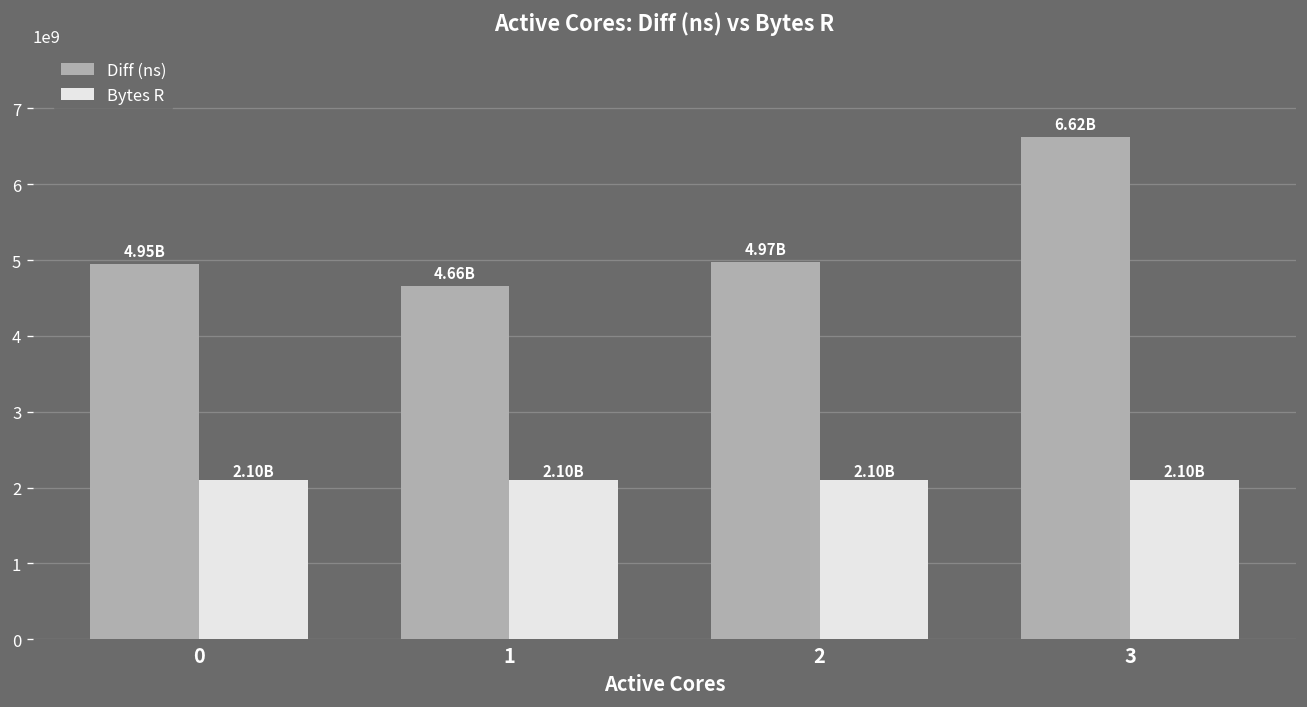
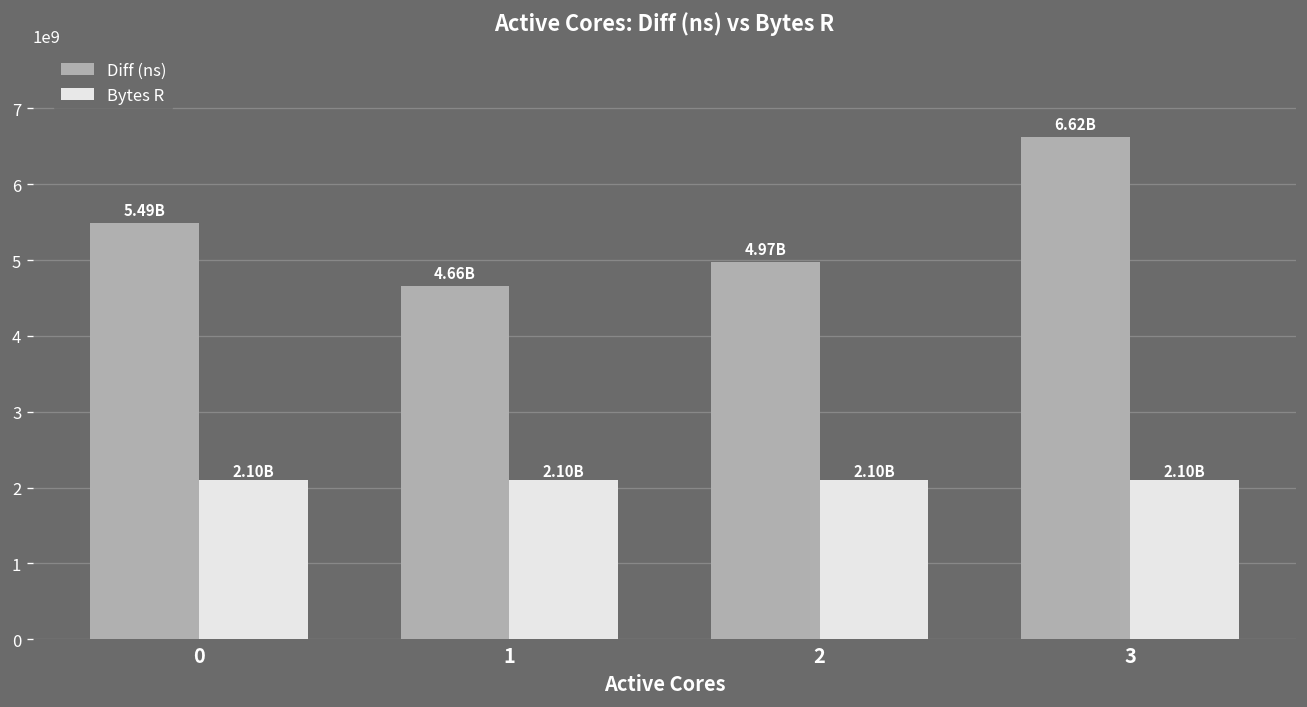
Diff (ns), 0: 4.95B -> 5.49B
